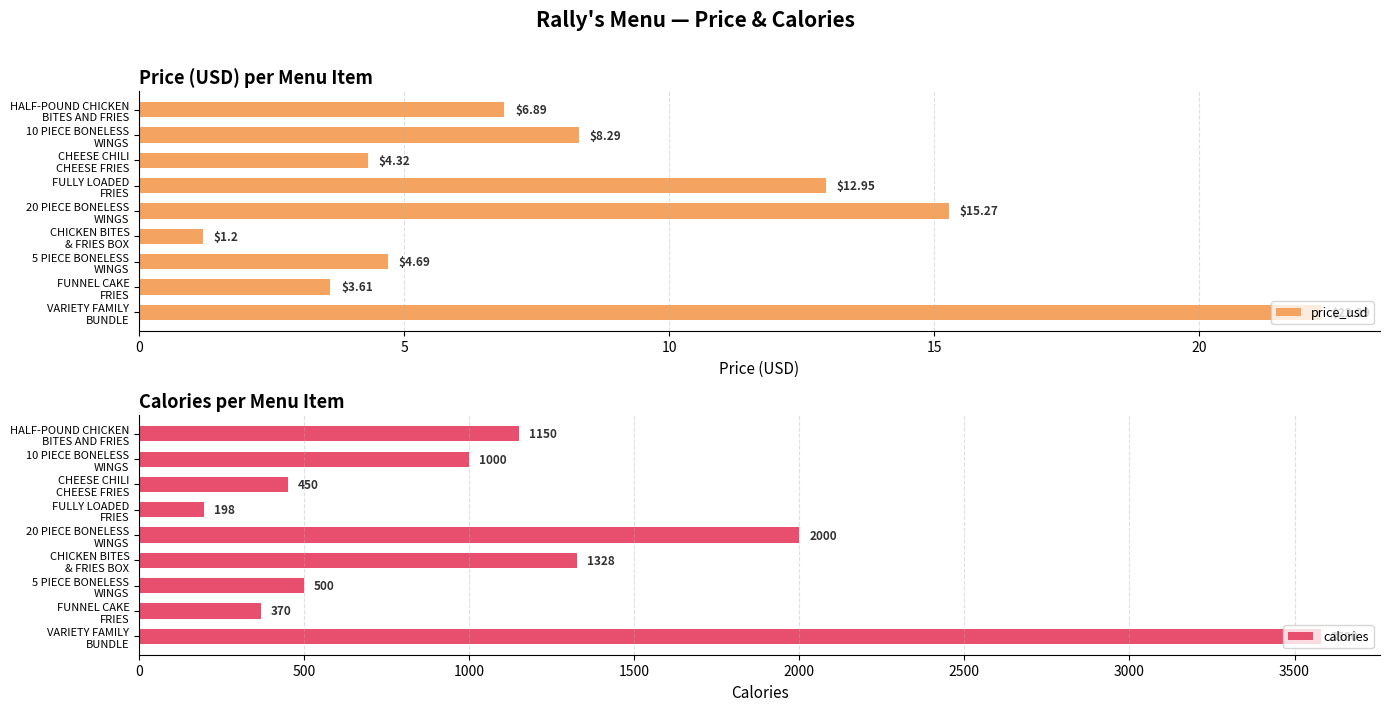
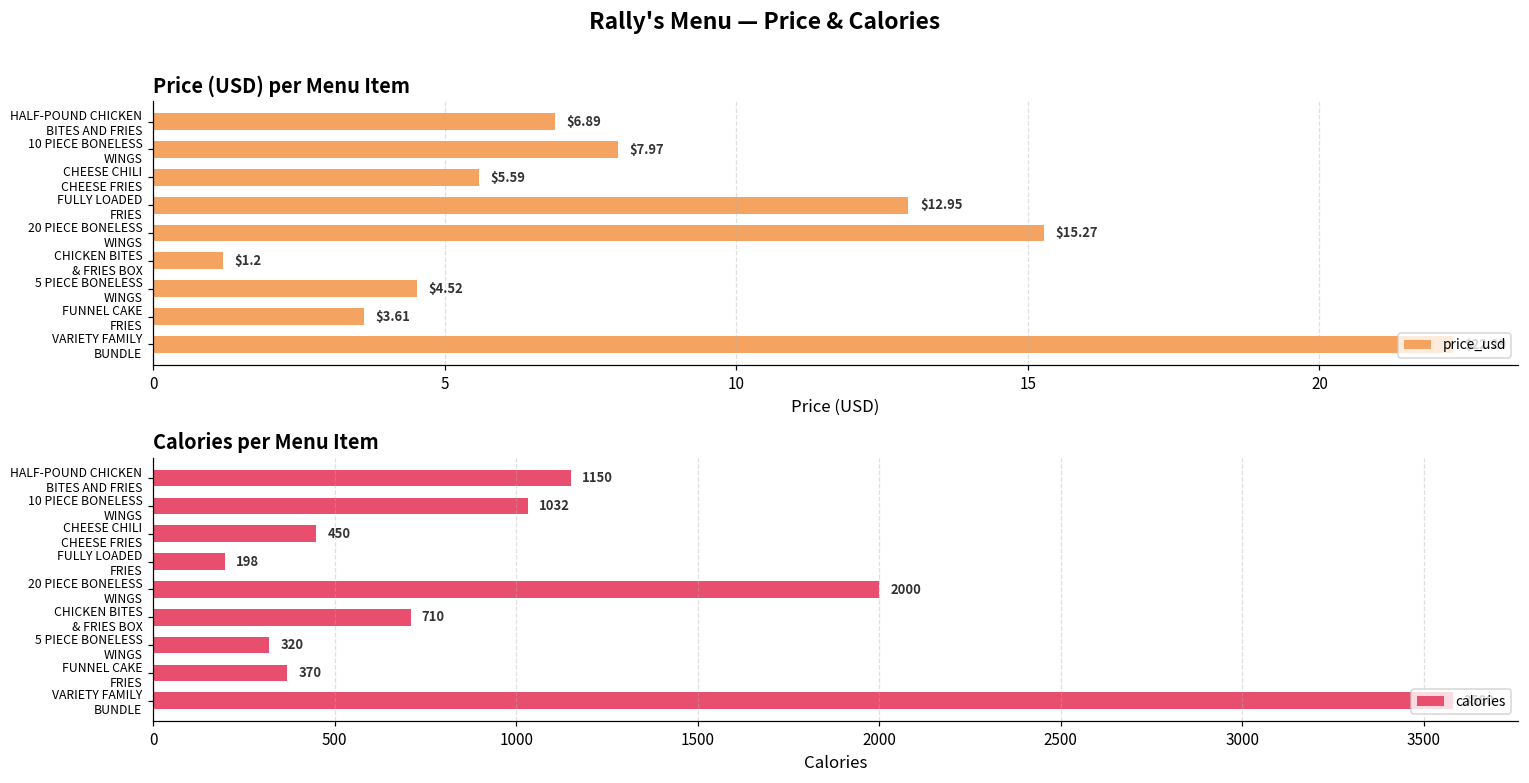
Price (USD) per Menu Item, 10 PIECE BONELESS WINGS: $8.29 -> $7.97
Price (USD) per Menu Item, CHEESE CHILI CHEESE FRIES: $4.32 -> $5.59
Price (USD) per Menu Item, 5 PIECE BONELESS WINGS: $4.69 -> $4.52
Calories per Menu Item, 10 PIECE BONELESS WINGS: 1000 -> 1032
Calories per Menu Item, CHICKEN BITES & FRIES BOX: 1328 -> 710
Calories per Menu Item, 5 PIECE BONELESS WINGS: 500 -> 320
